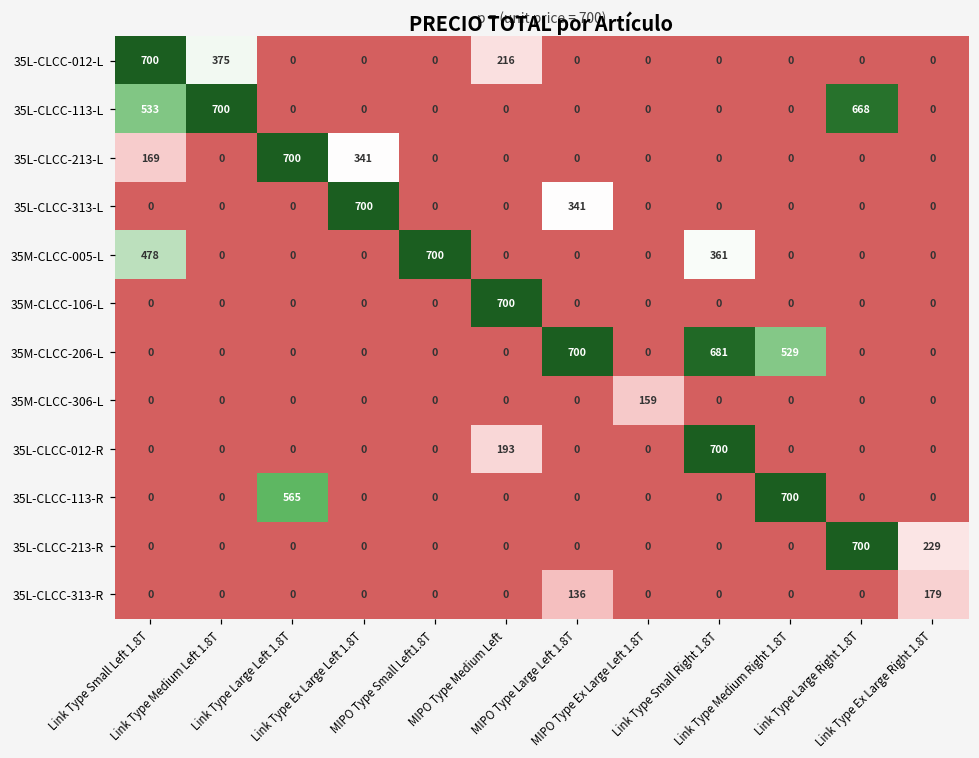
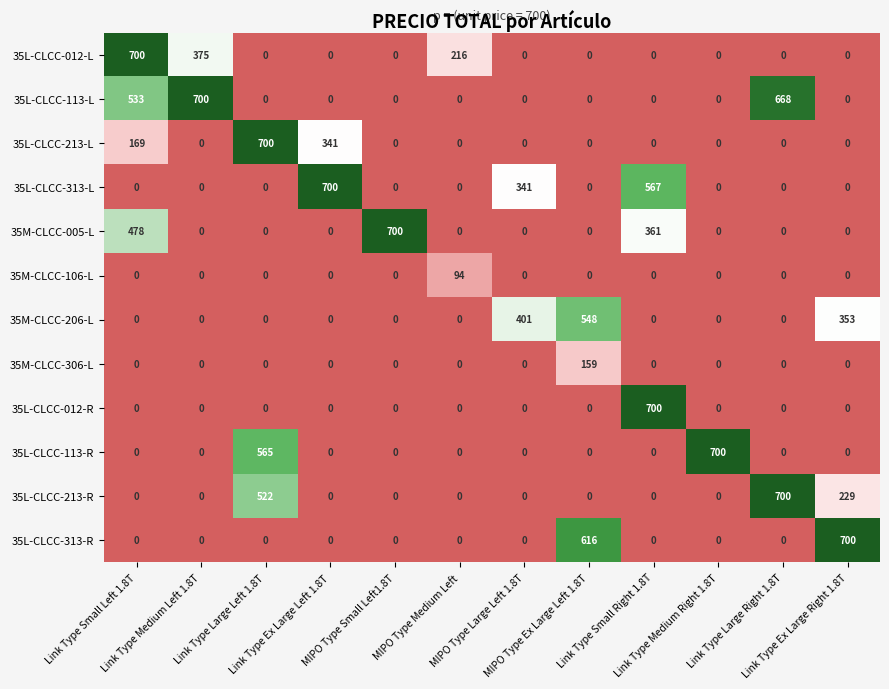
35L-CLCC-313-L, Link Type Small Right 1.8T: 0 -> 567
35M-CLCC-106-L, MIPO Type Medium Left: 700 -> 94
35M-CLCC-206-L, MIPO Type Large Left 1.8T: 700 -> 401
35M-CLCC-206-L, MIPO Type Ex Large Left 1.8T: 0 -> 548
35M-CLCC-206-L, Link Type Small Right 1.8T: 681 -> 0
35M-CLCC-206-L, Link Type Medium Right 1.8T: 529 -> 0
35M-CLCC-206-L, Link Type Ex Large Right 1.8T: 0 -> 353
35L-CLCC-012-R, MIPO Type Medium Left: 193 -> 0
35L-CLCC-213-R, Link Type Large Left 1.8T: 0 -> 522
35L-CLCC-313-R, MIPO Type Large Left 1.8T: 136 -> 0
35L-CLCC-313-R, MIPO Type Ex Large Left 1.8T: 0 -> 616
35L-CLCC-313-R, Link Type Ex Large Right 1.8T: 179 -> 700
